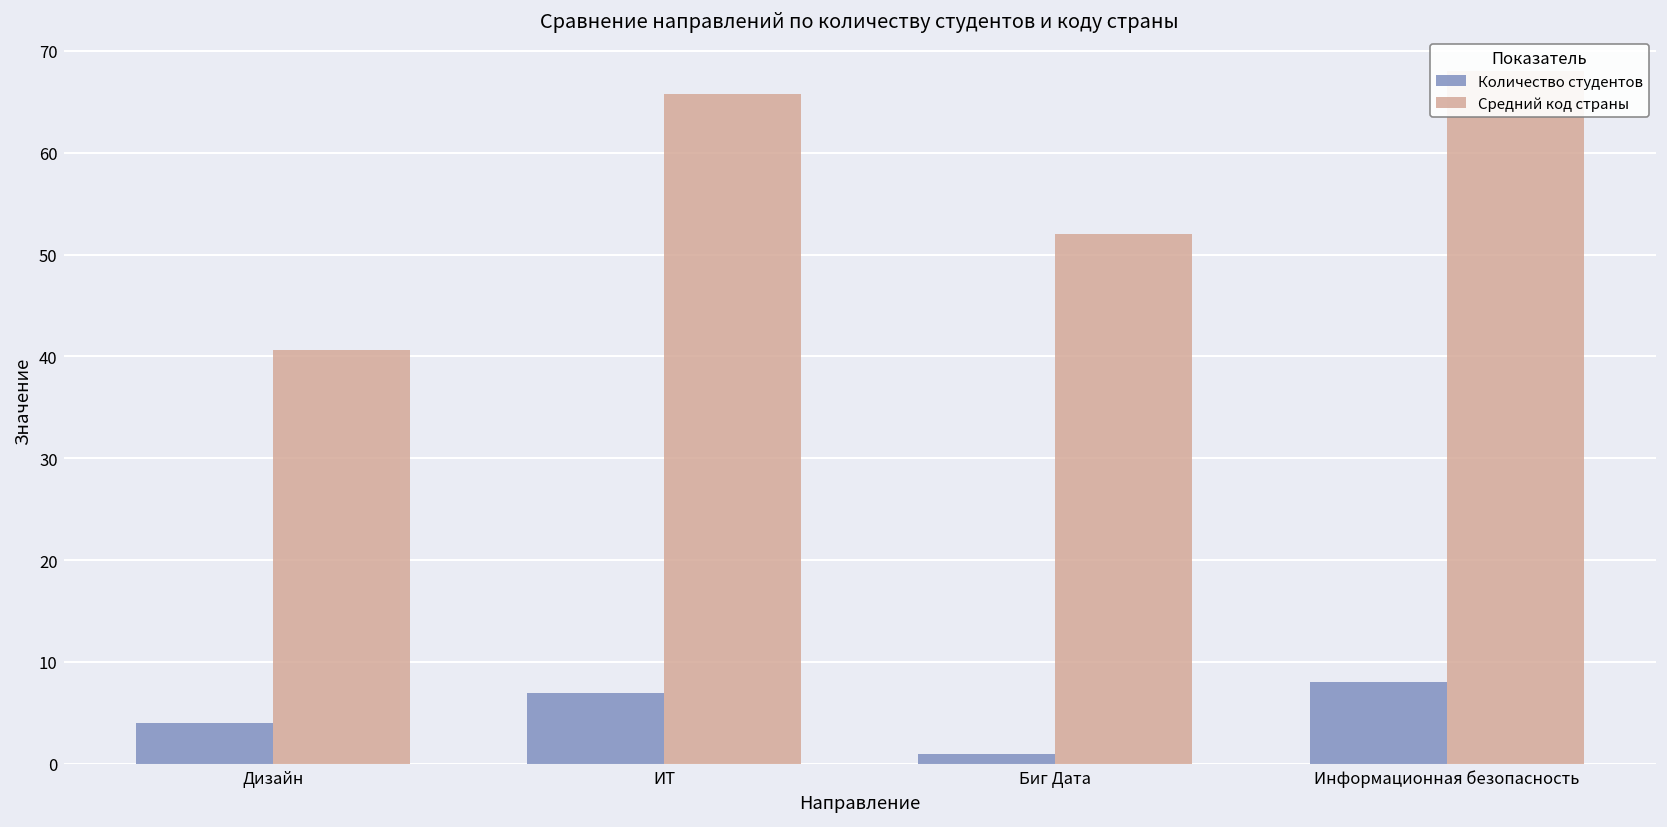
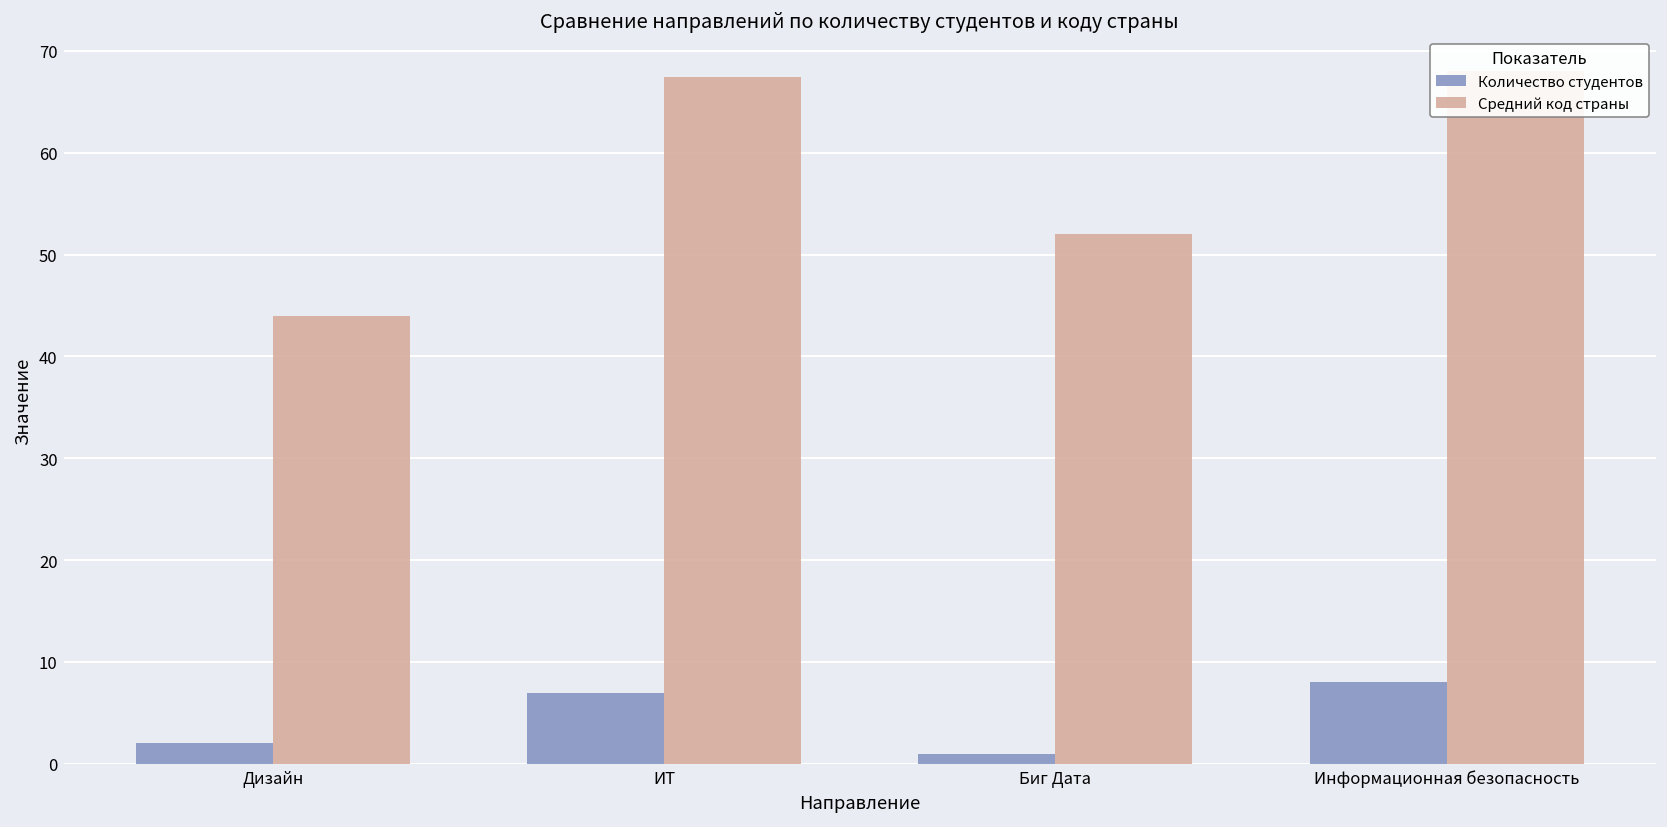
Количество студентов, Дизайн: 4 -> 2
Средний код страны, Дизайн: 41 -> 44
Средний код страны, ИТ: 66 -> 67
